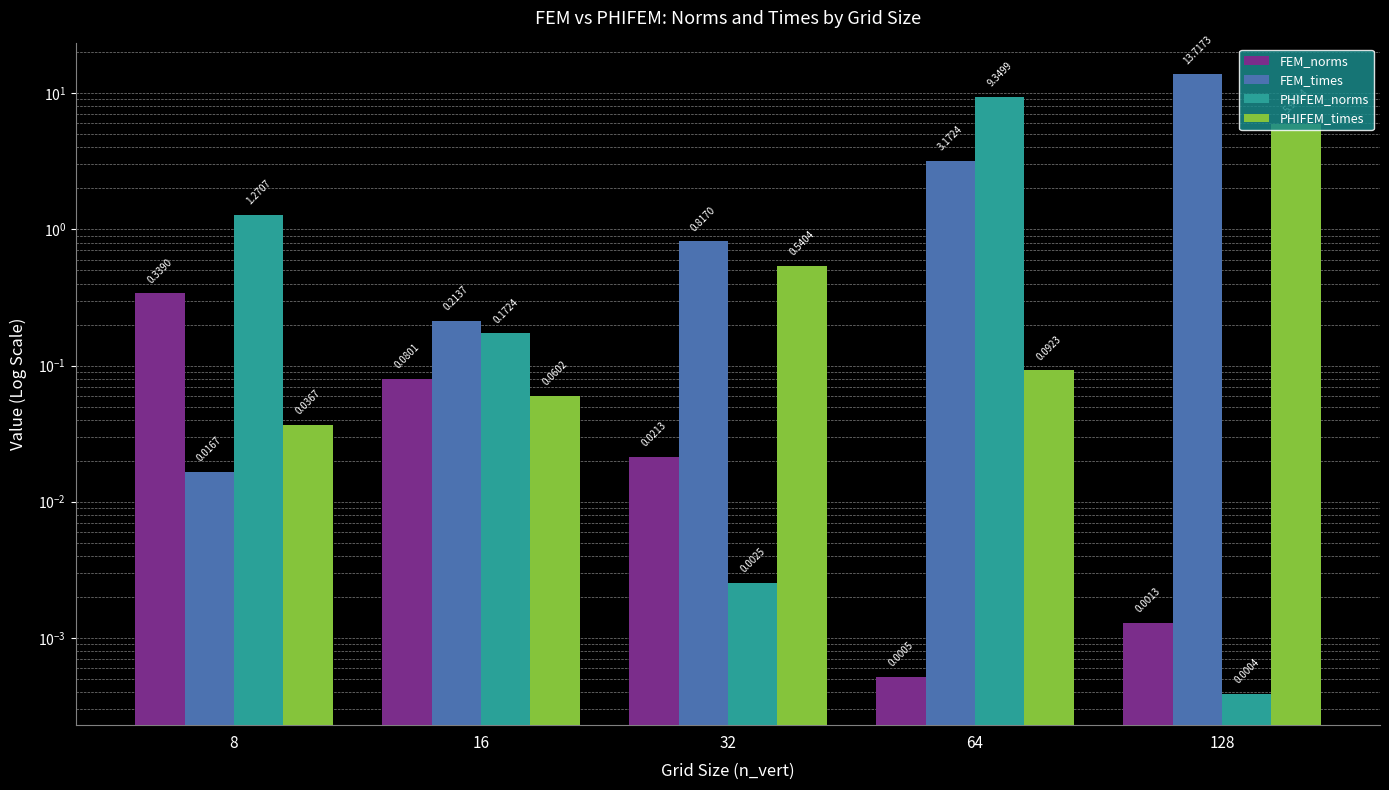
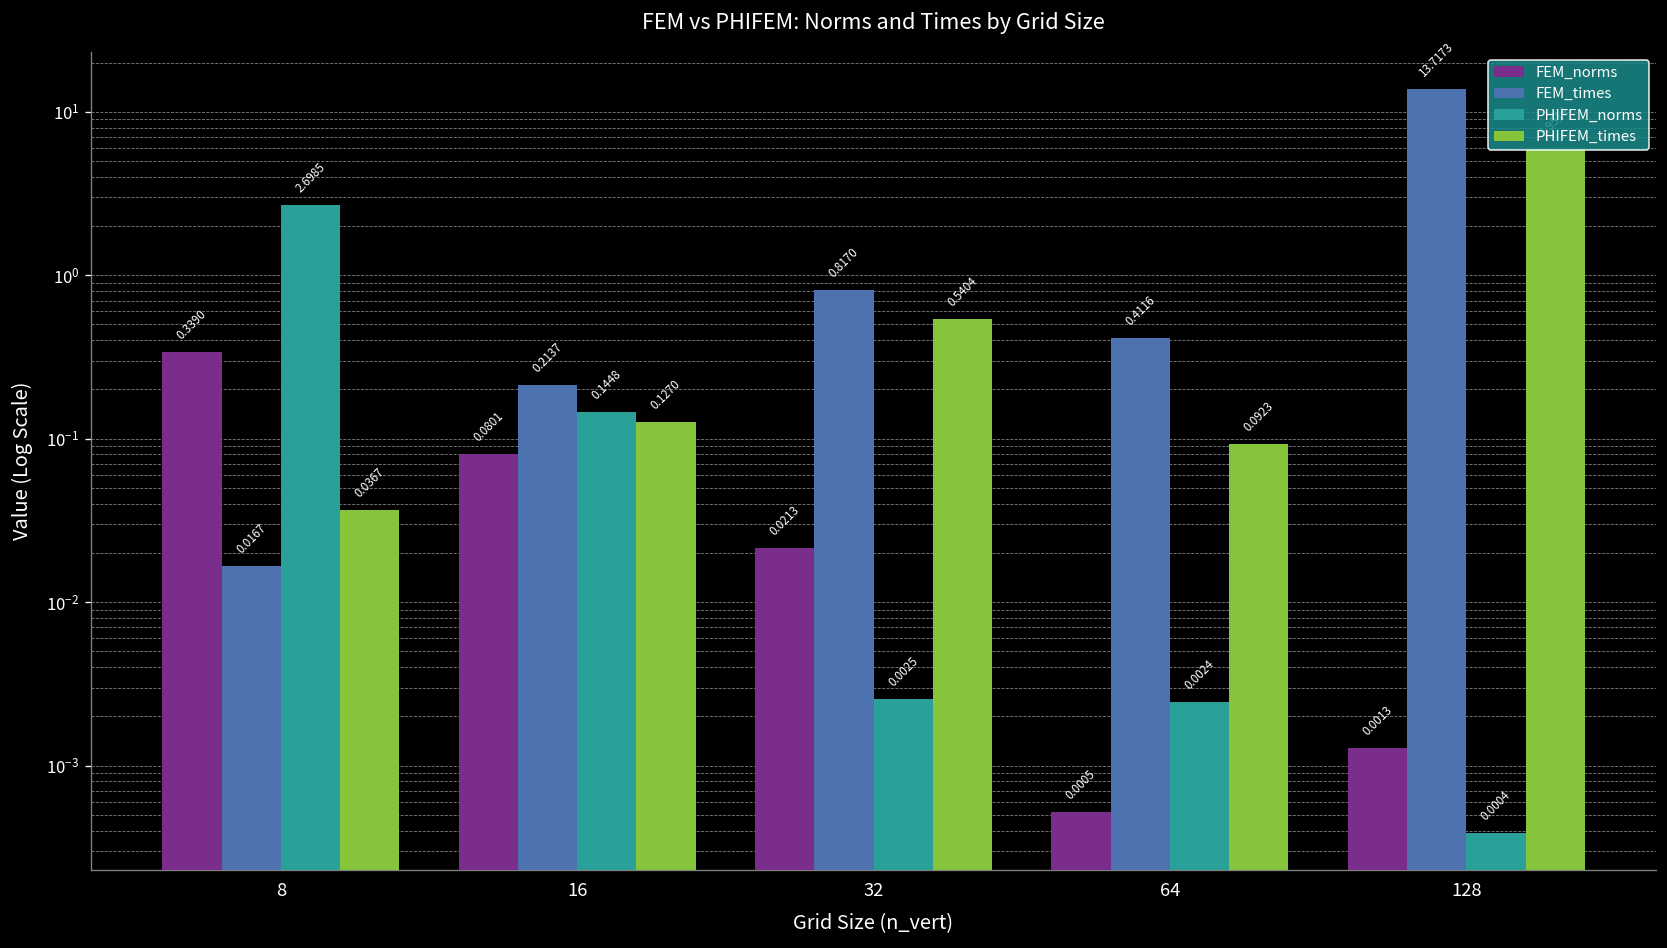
PHIFEM_norms, 8: 1.2707 -> 2.6985
PHIFEM_norms, 16: 0.1724 -> 0.1448
PHIFEM_times, 16: 0.0602 -> 0.1270
FEM_times, 64: 3.1724 -> 0.4116
PHIFEM_norms, 64: 9.3499 -> 0.0024
